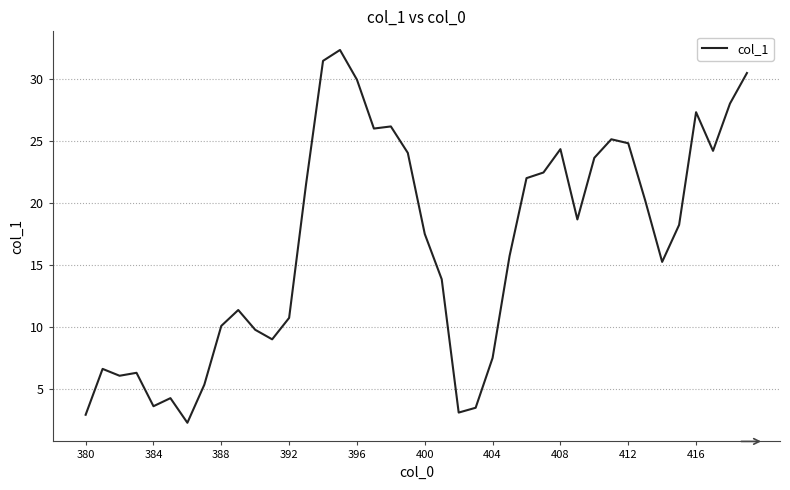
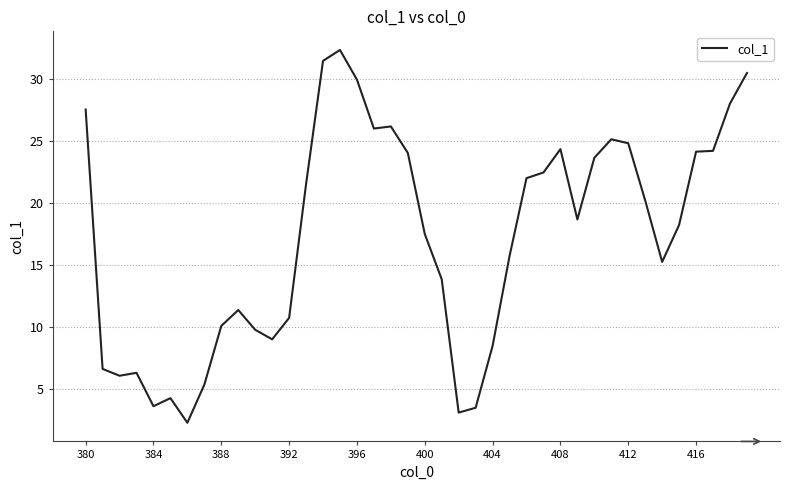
380: 2.9 -> 27.5
404: 7.5 -> 8.5
416: 27.3 -> 24.1
